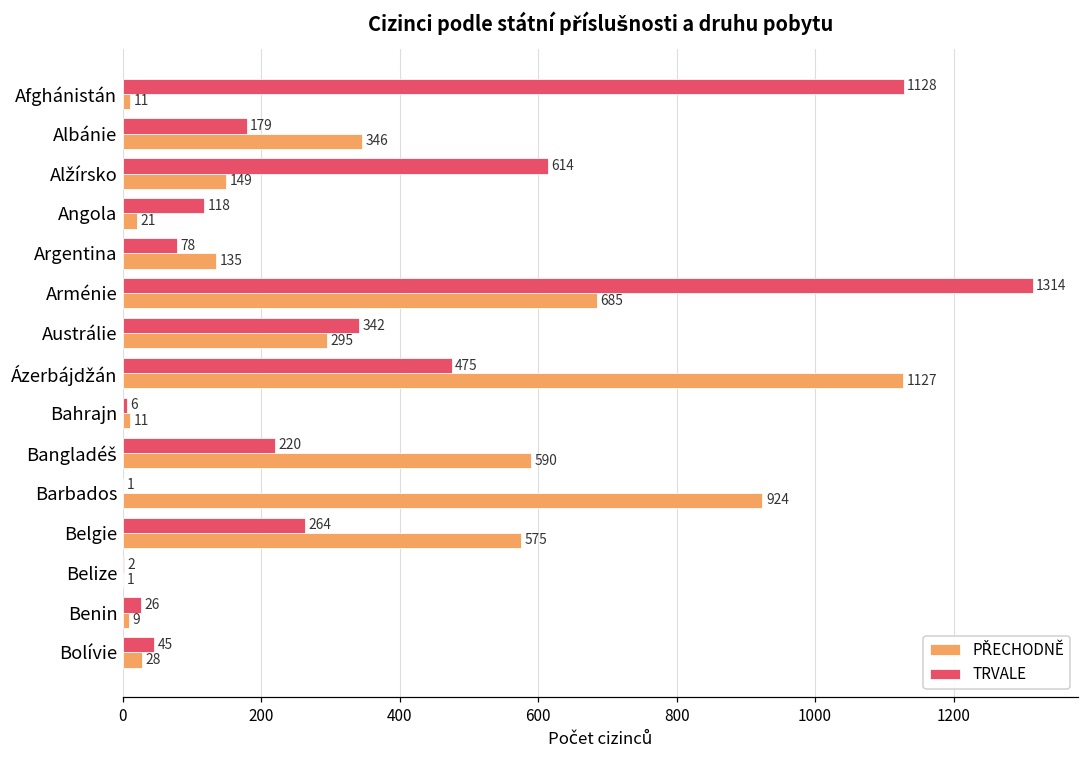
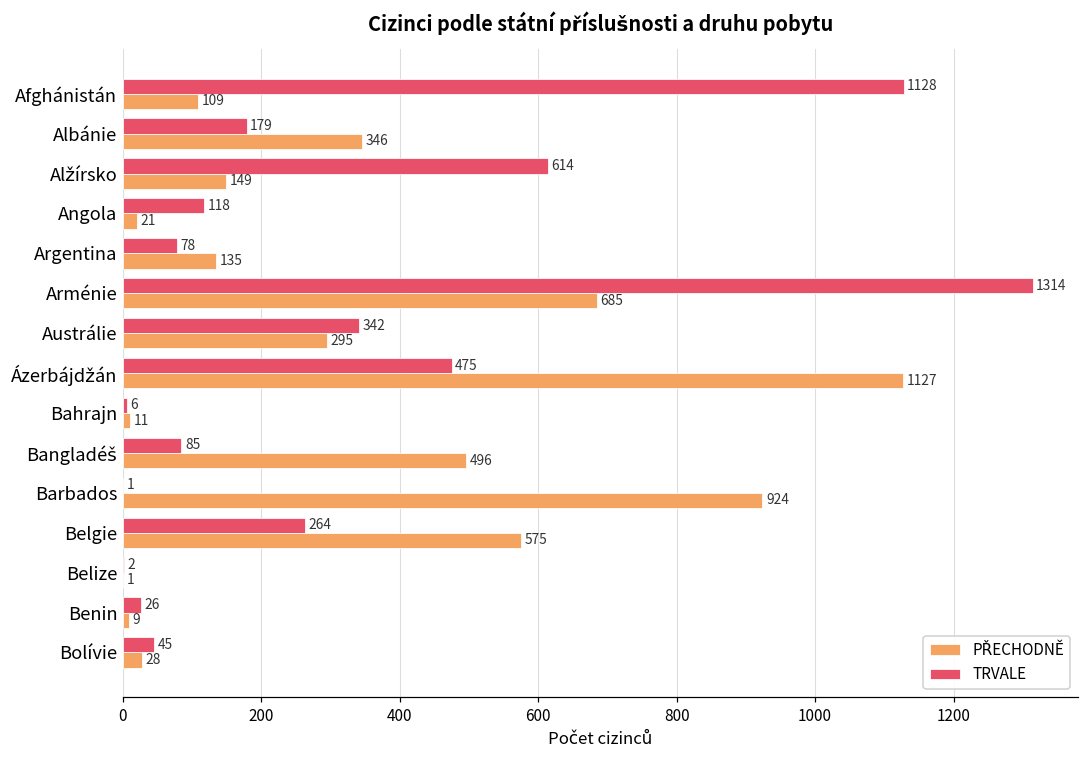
PŘECHODNĚ, Afghánistán: 11 -> 109
TRVALE, Bangladéš: 220 -> 85
PŘECHODNĚ, Bangladéš: 590 -> 496
